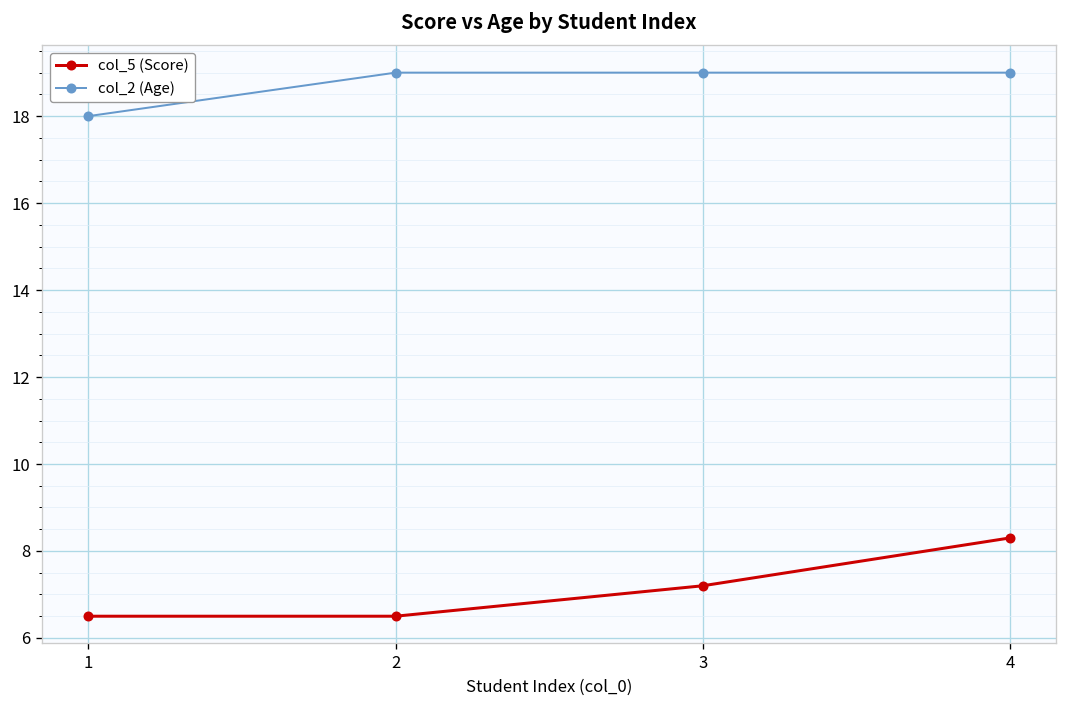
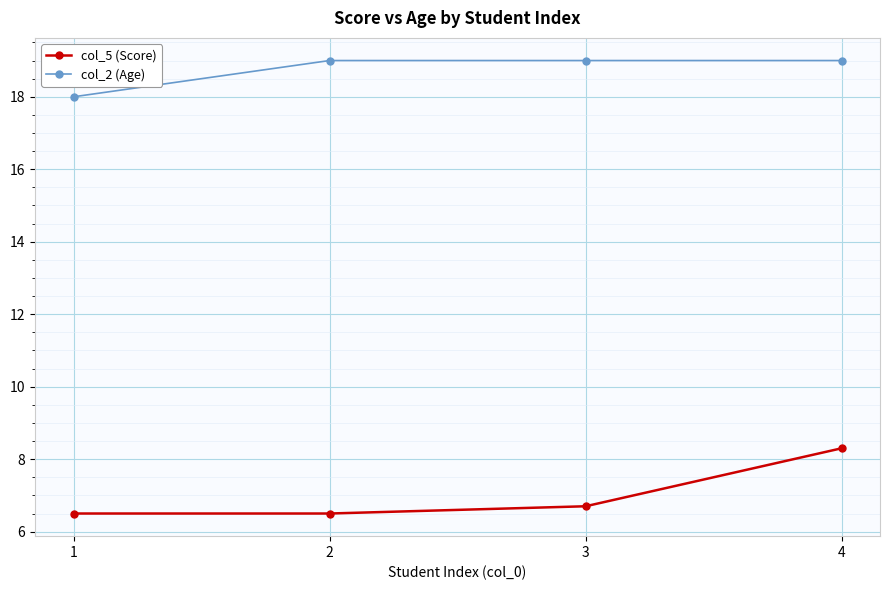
col_5 (Score), 3: 7.2 -> 6.7
